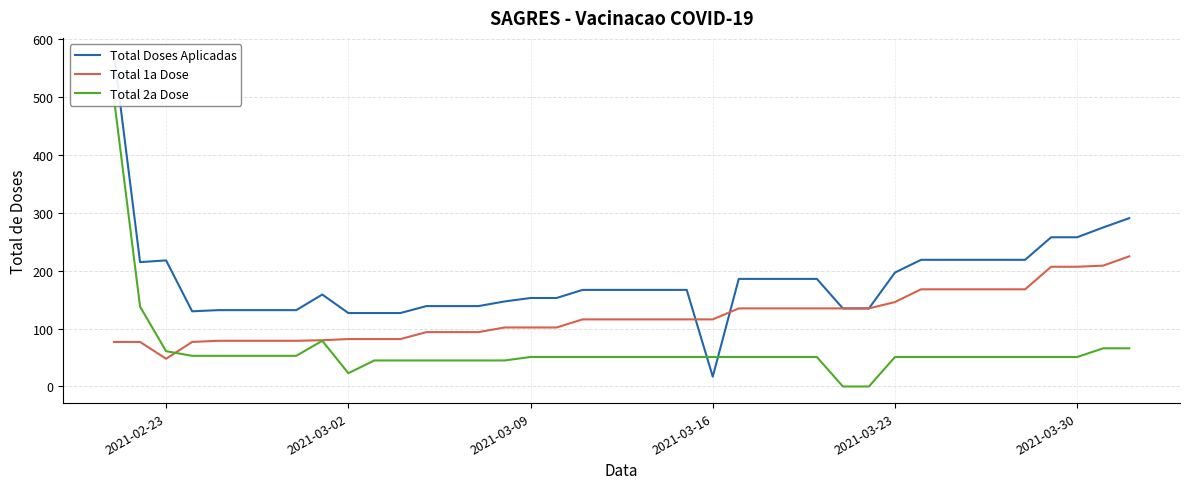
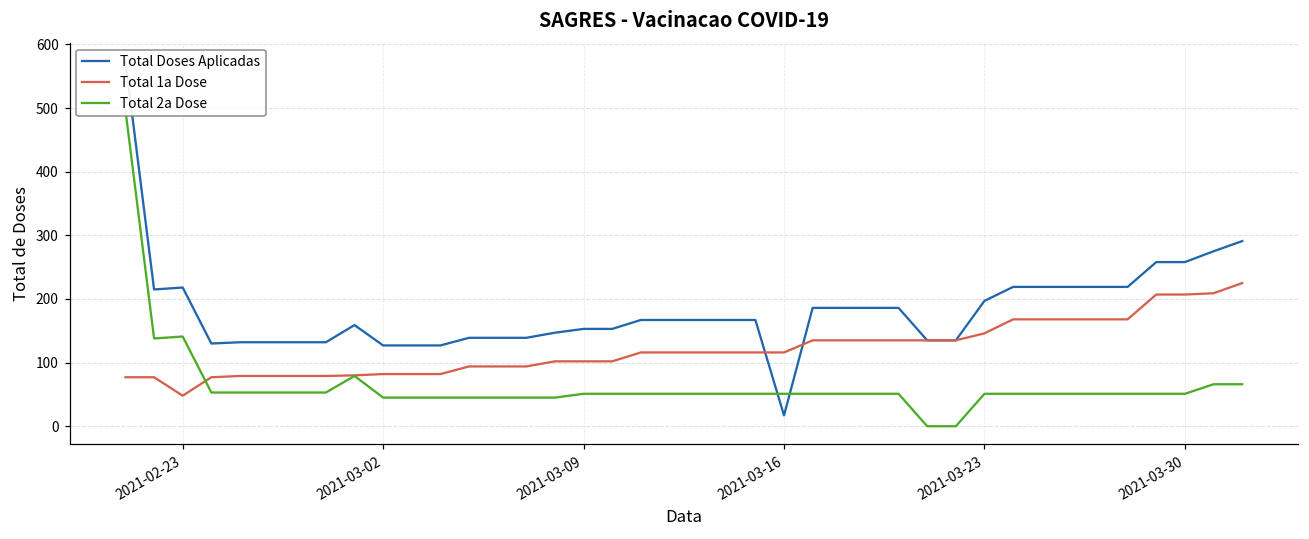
Total 2a Dose, 2021-02-23: 60 -> 140
Total 2a Dose, 2021-03-02: 20 -> 50
